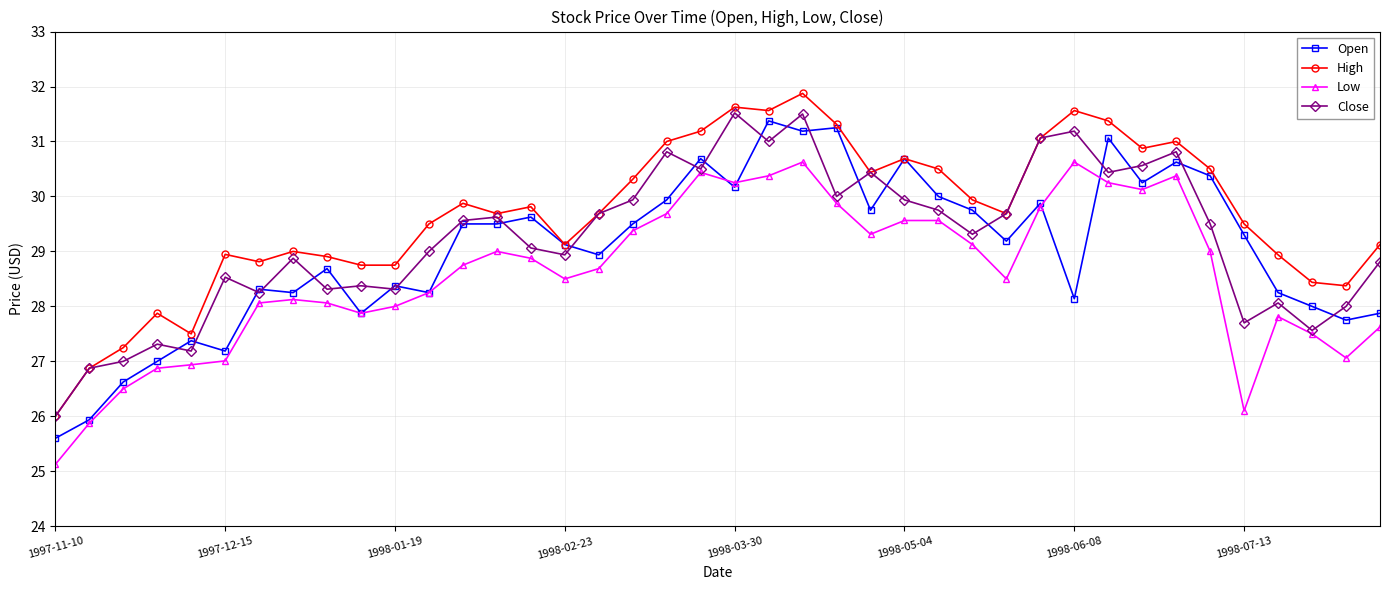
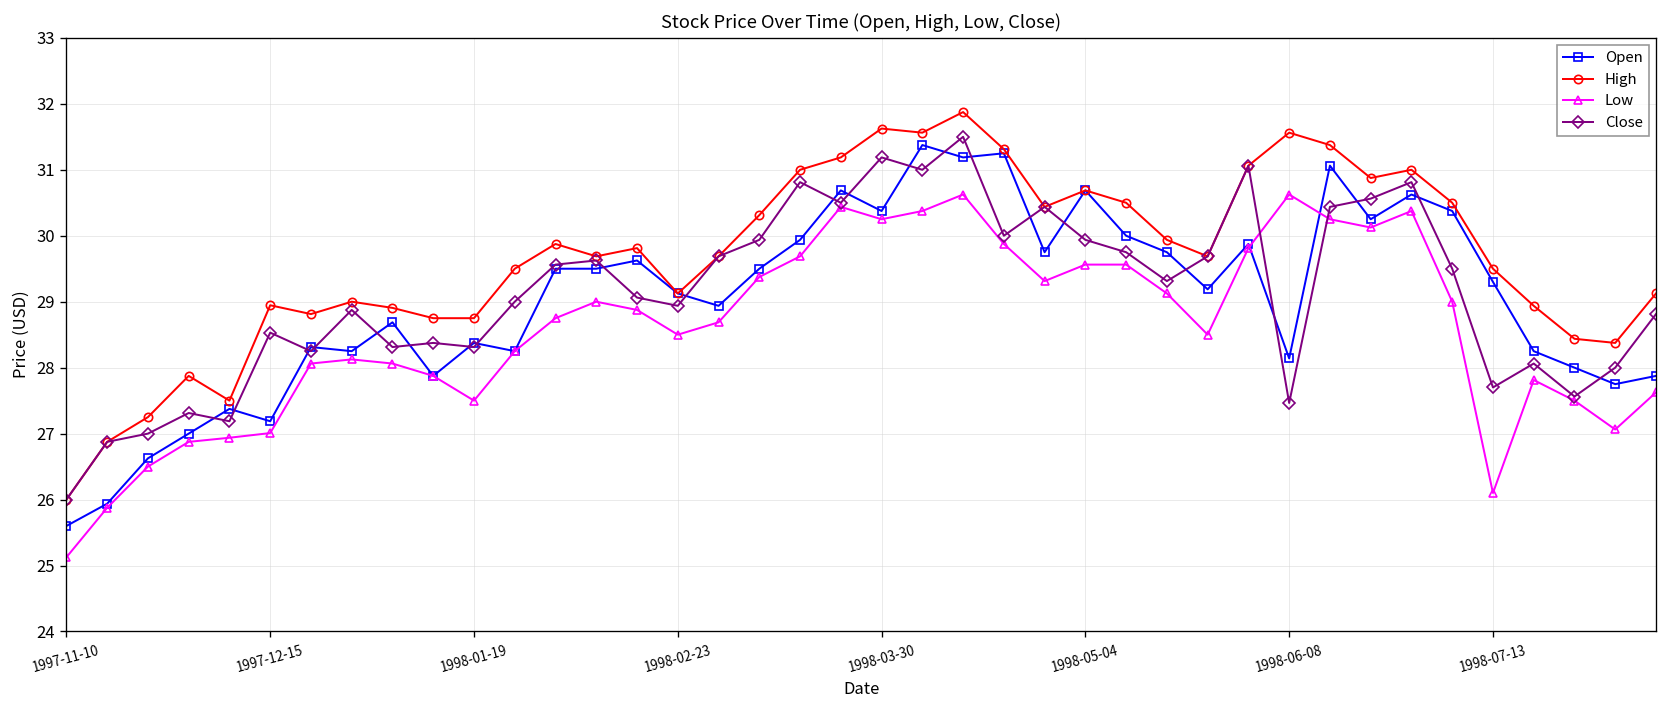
Low, 1998-01-19: 28.0 -> 27.5
Open, 1998-03-30: 30.2 -> 30.4
Close, 1998-03-30: 31.5 -> 31.2
Close, 1998-06-08: 31.2 -> 27.5
